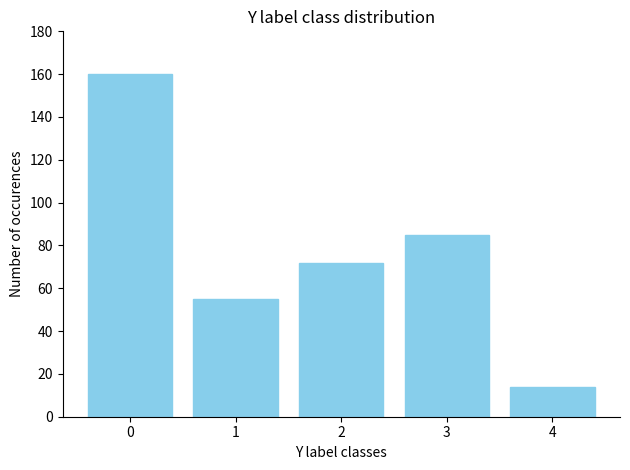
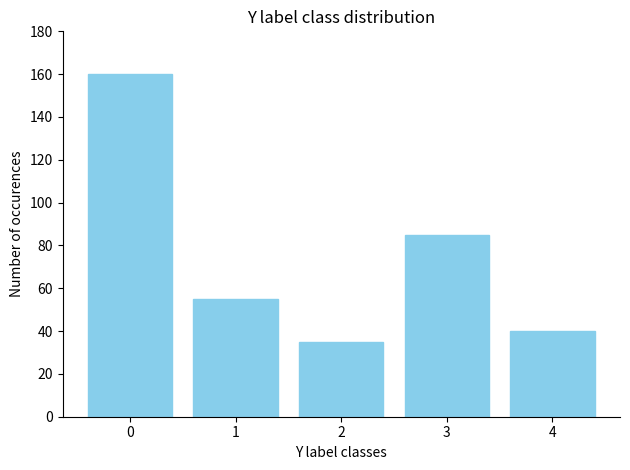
2: 72 -> 35
4: 14 -> 40
